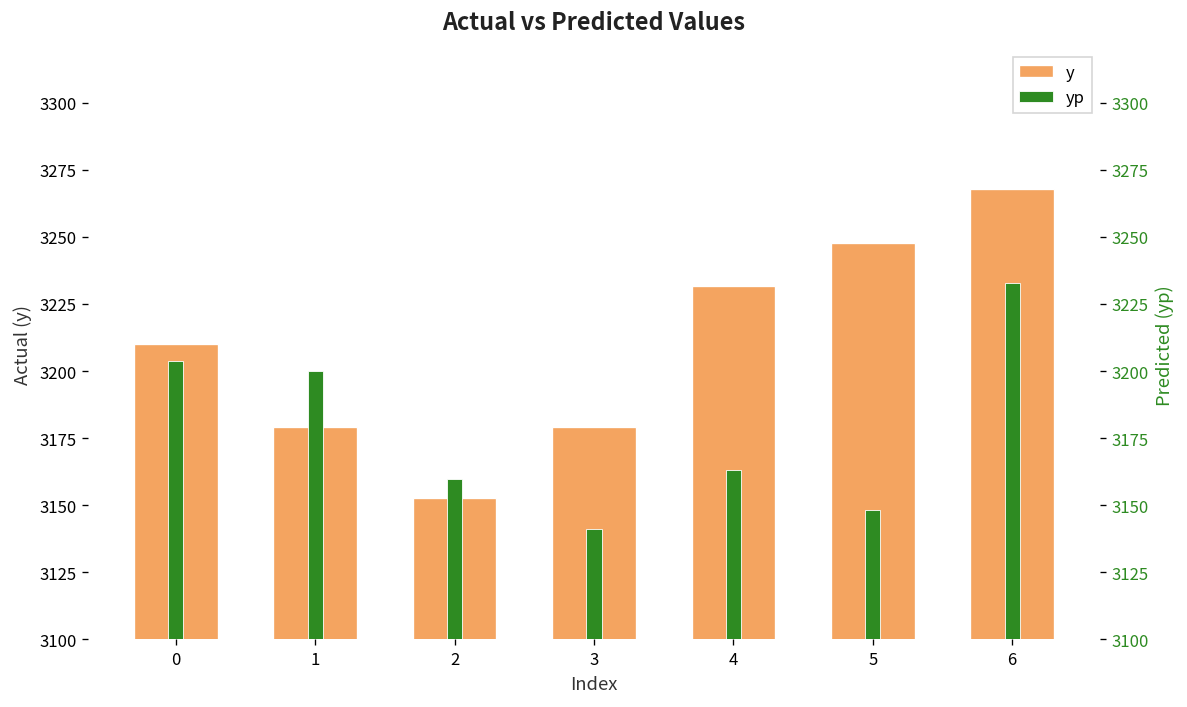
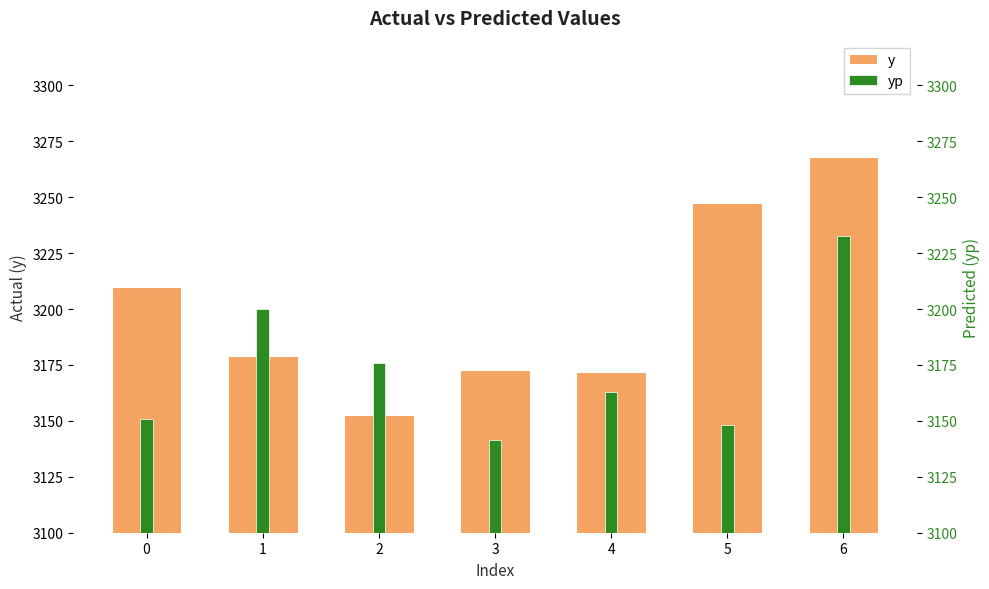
y, 3: 3179 -> 3173
y, 4: 3232 -> 3172
yp, 0: 3204 -> 3151
yp, 2: 3160 -> 3176
